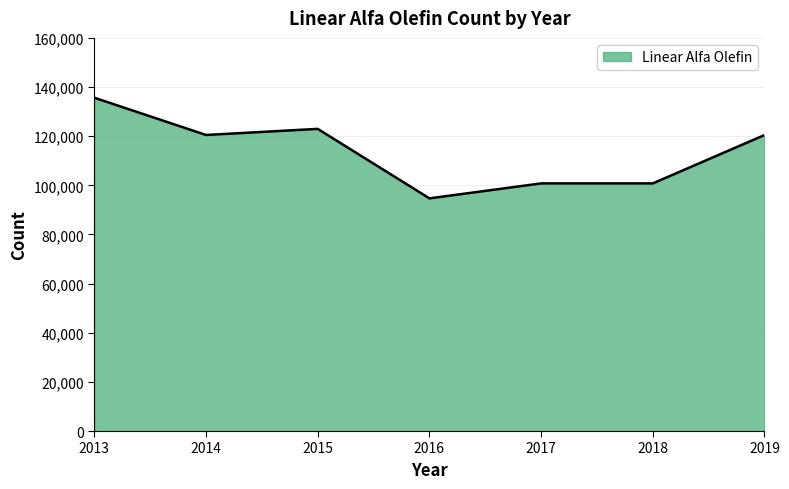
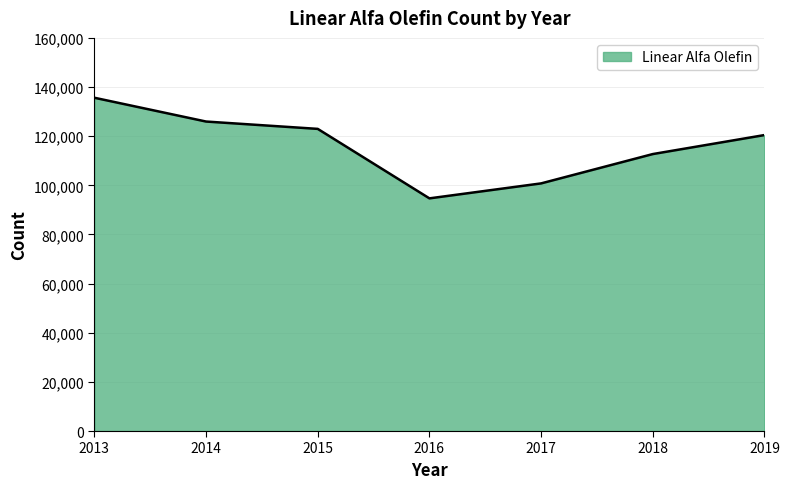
2014: 120,000 -> 126,000
2018: 101,000 -> 113,000
